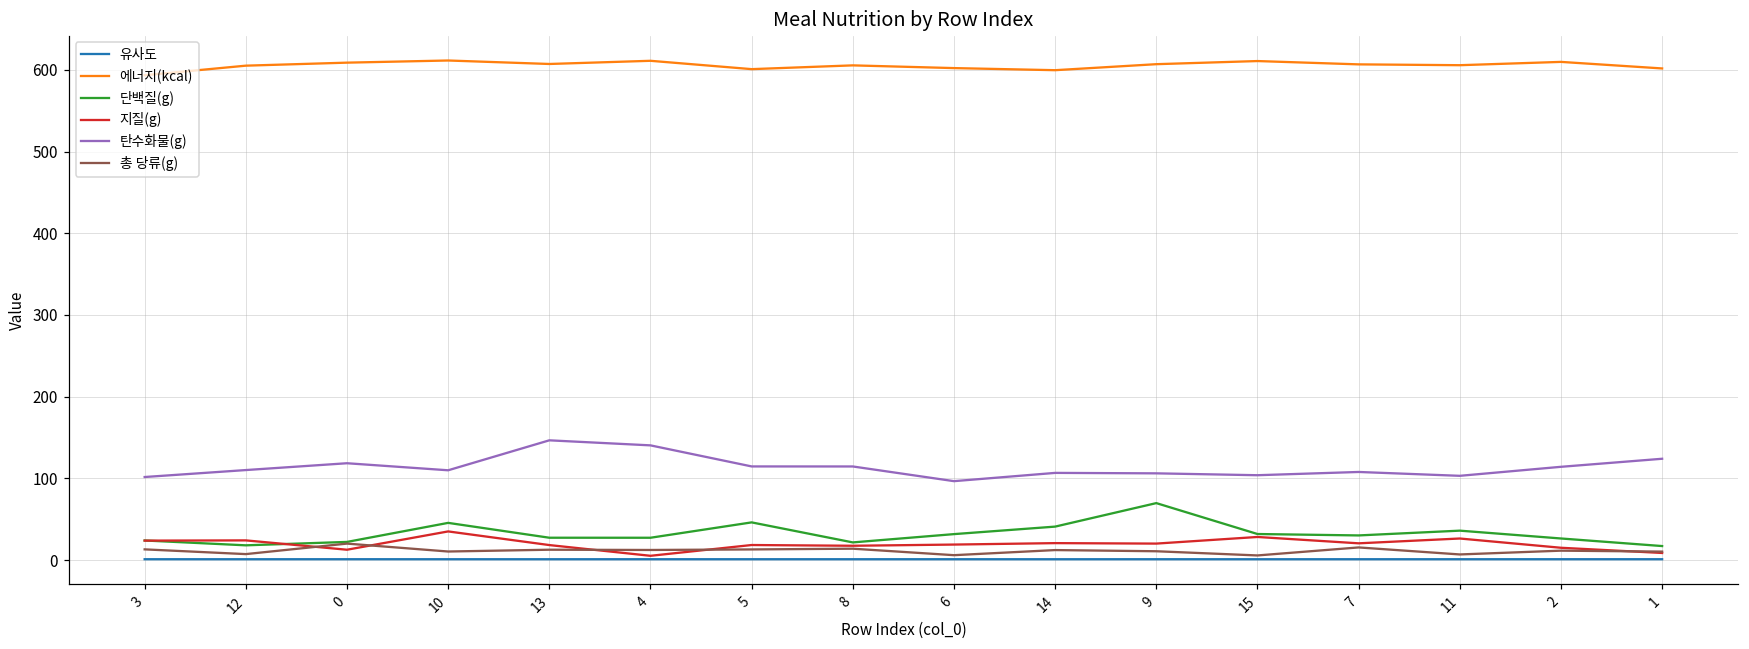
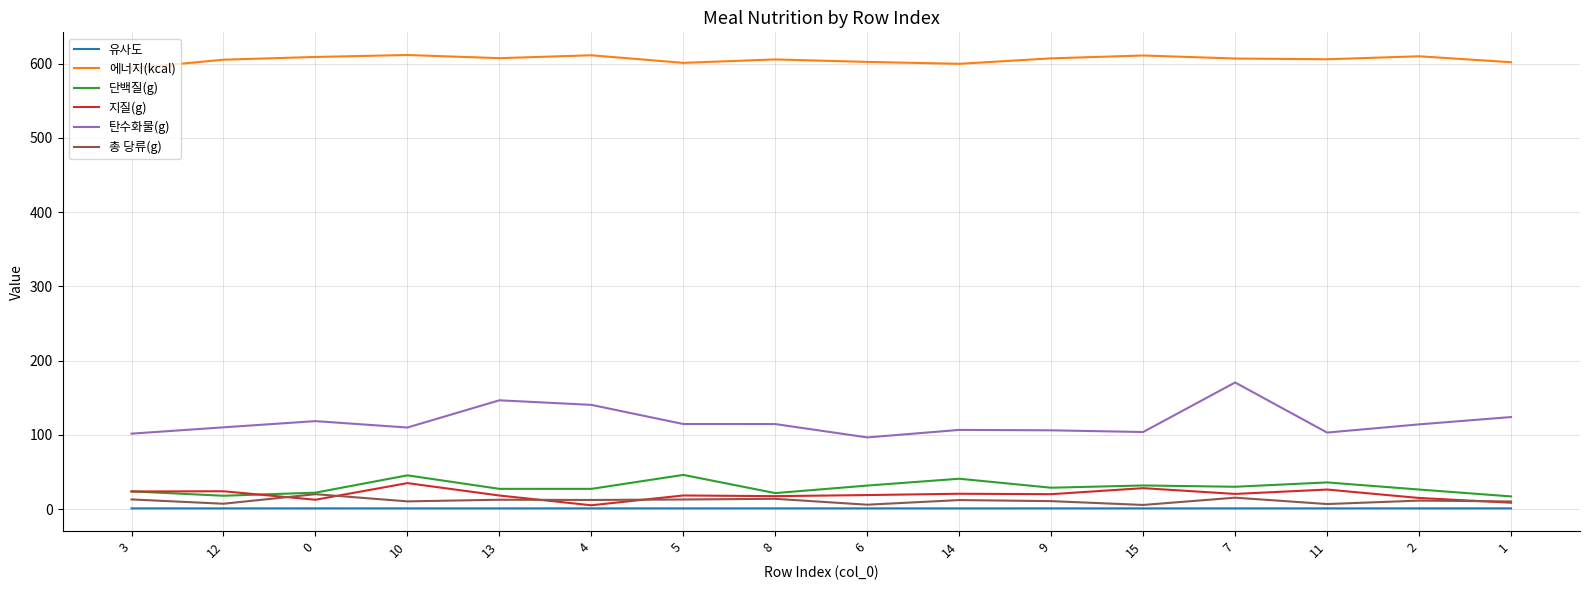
단백질(g), 9: 70 -> 30
탄수화물(g), 7: 110 -> 170
